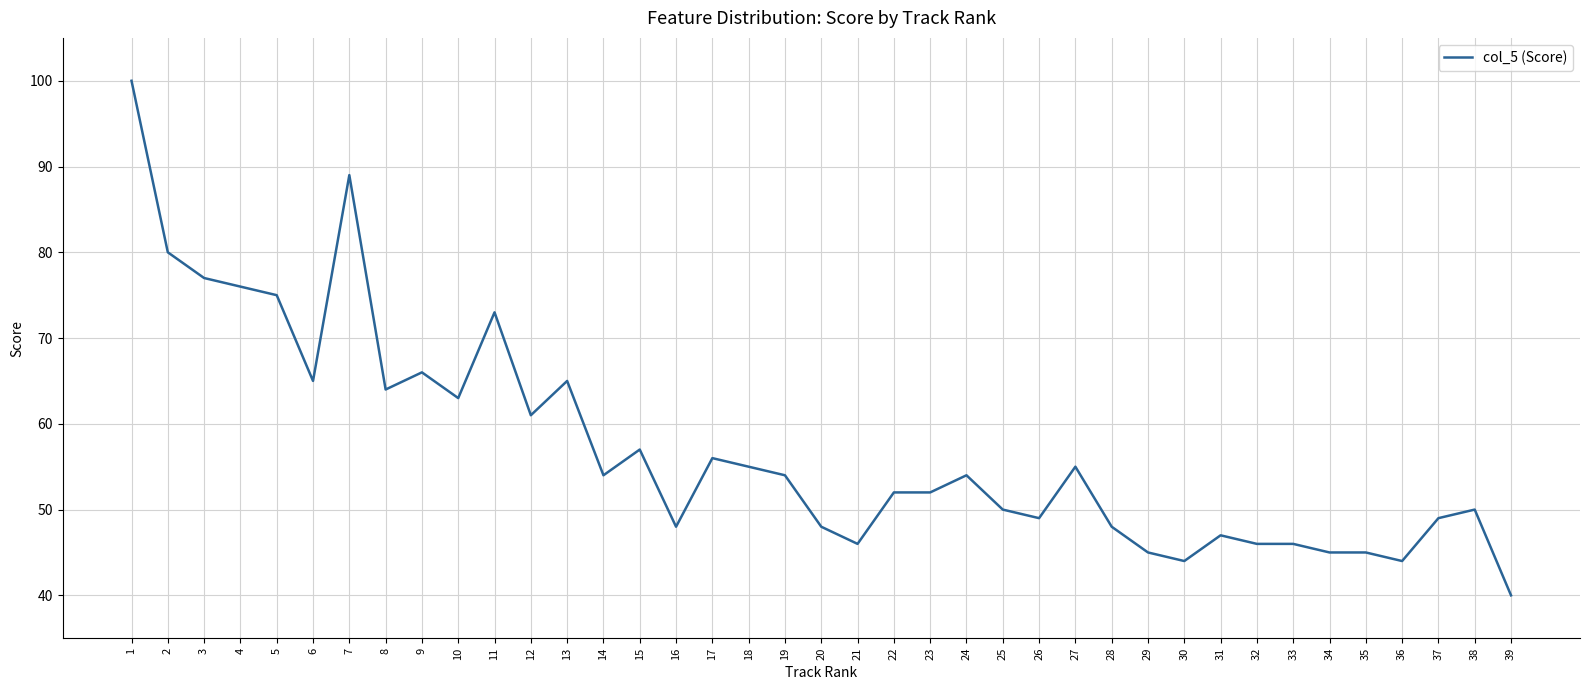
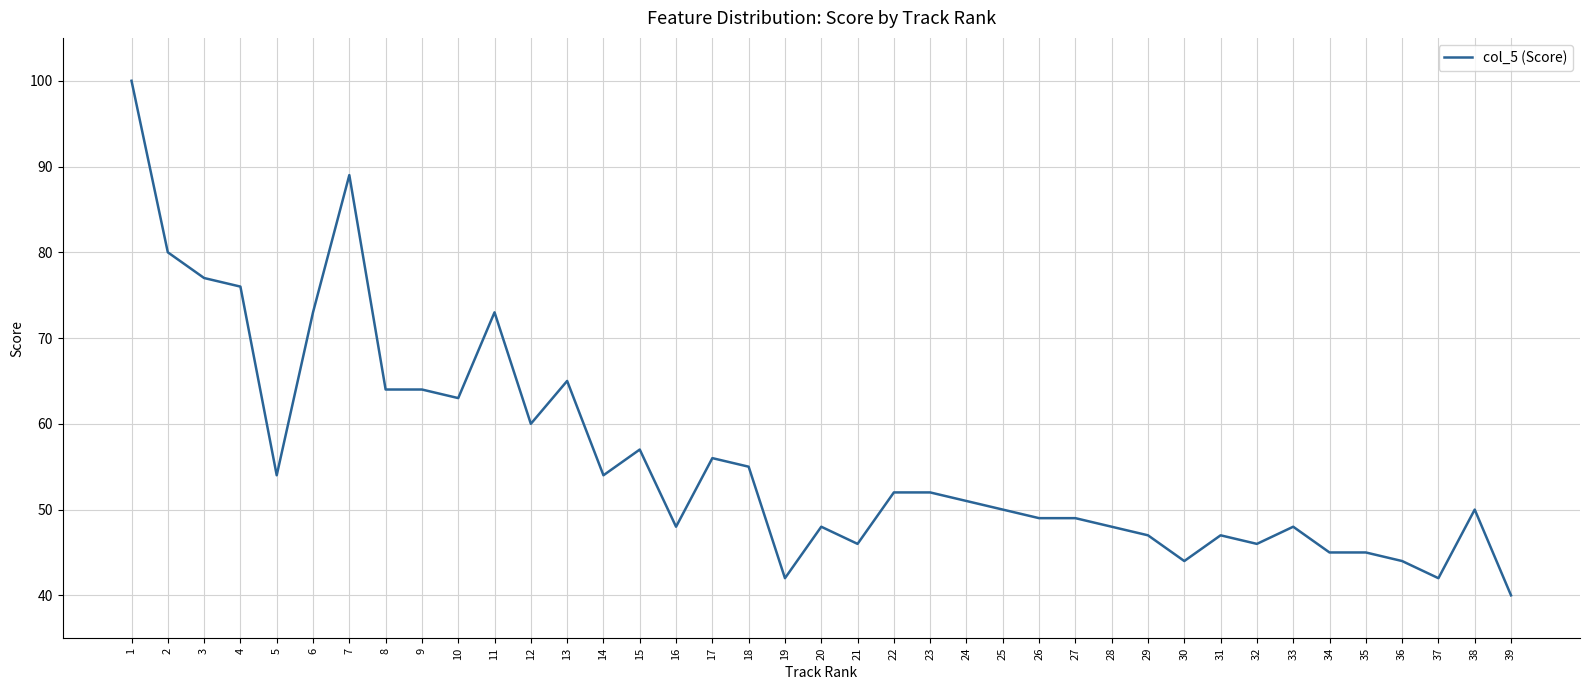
5: 75 -> 54
6: 65 -> 73
9: 66 -> 64
12: 61 -> 60
19: 54 -> 42
24: 54 -> 51
27: 55 -> 49
29: 45 -> 47
33: 46 -> 48
37: 49 -> 42
